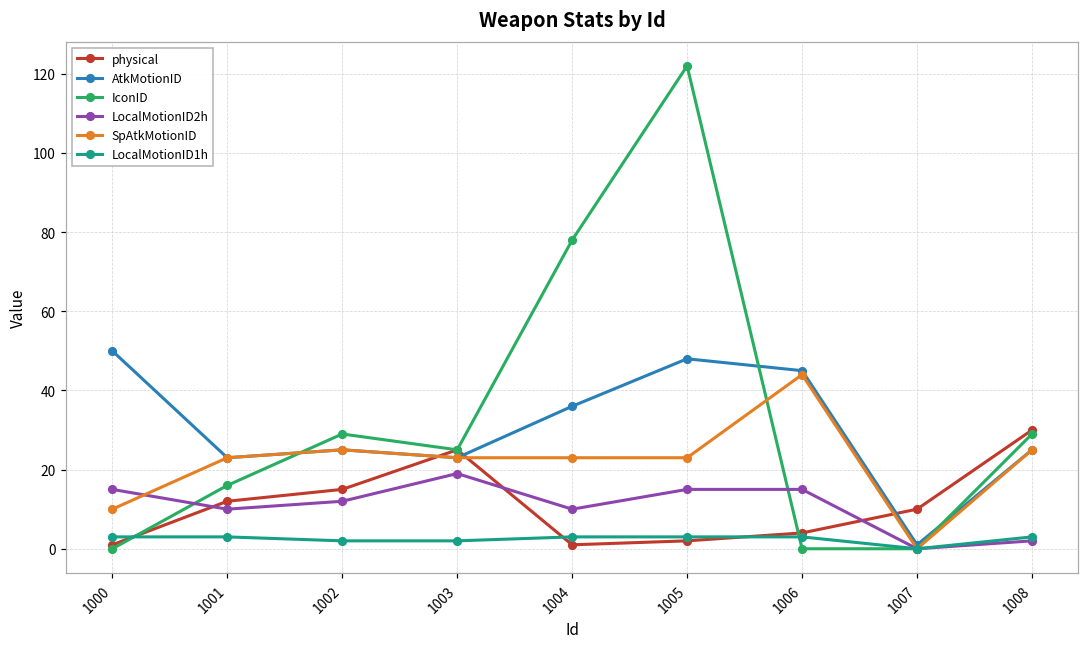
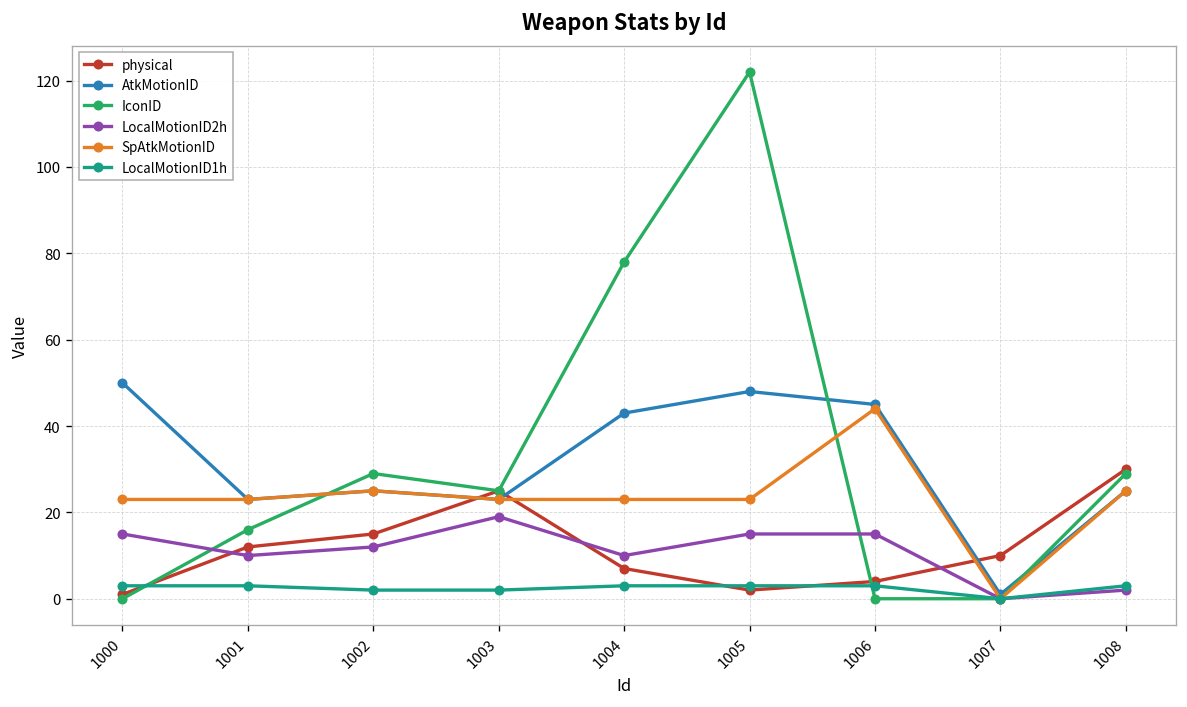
SpAtkMotionID, 1000: 10 -> 23
physical, 1004: 1 -> 7
AtkMotionID, 1004: 36 -> 43
